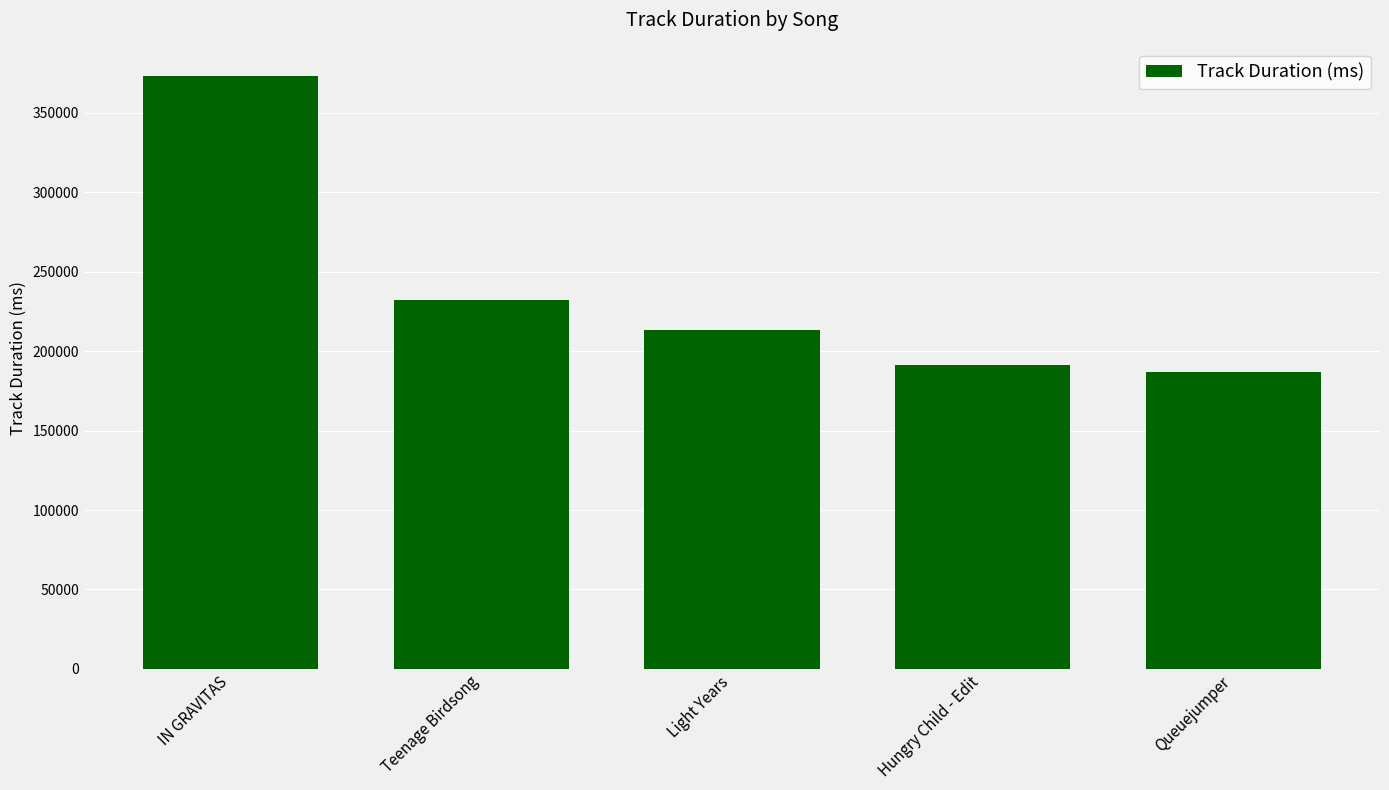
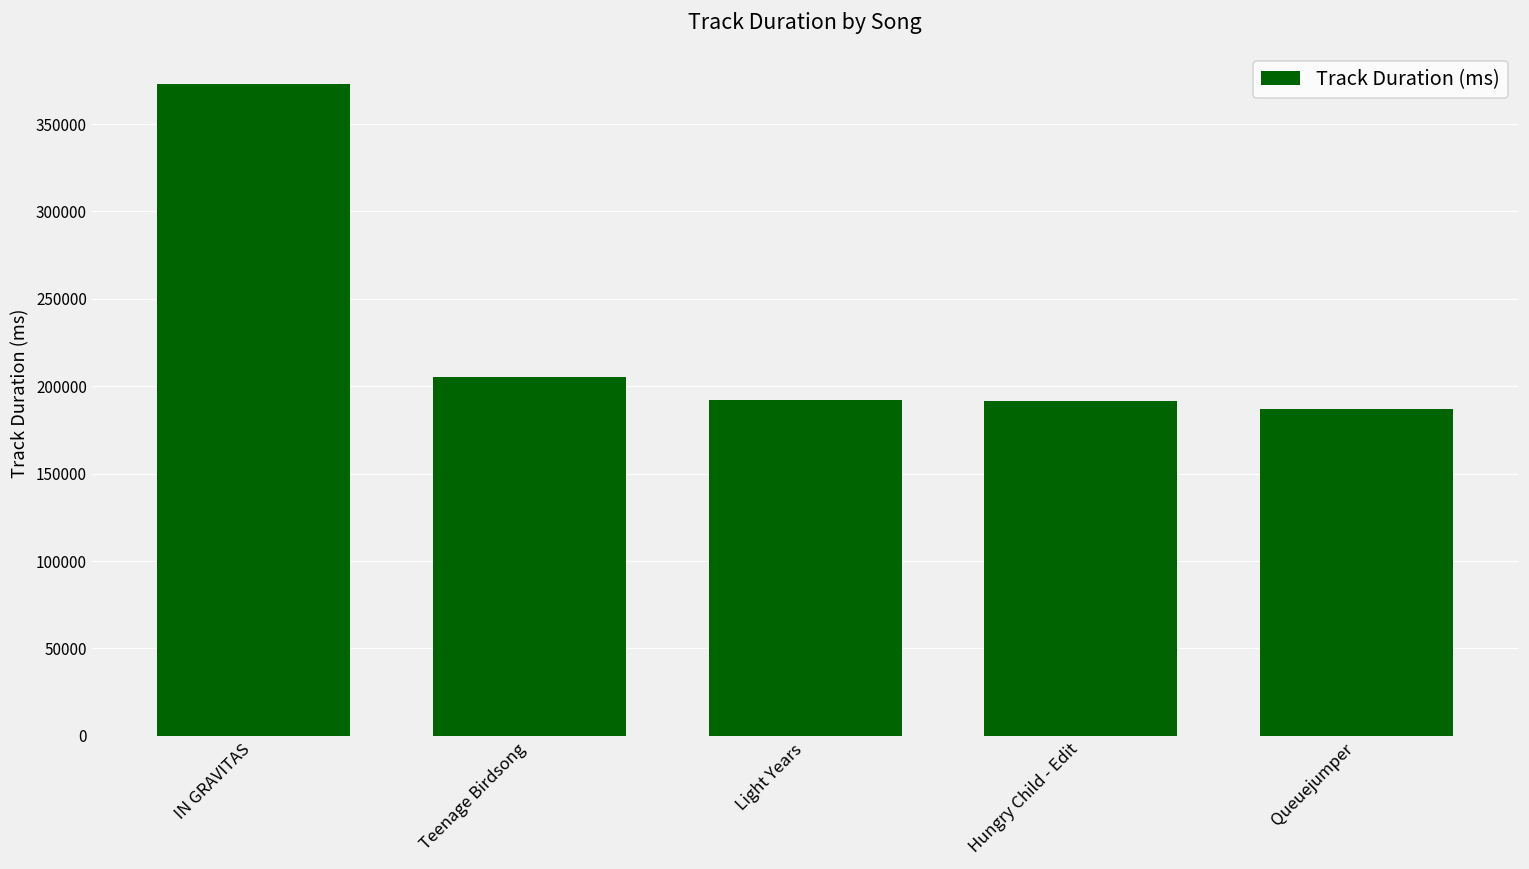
Teenage Birdsong: 232000 -> 205000
Light Years: 213000 -> 192000
